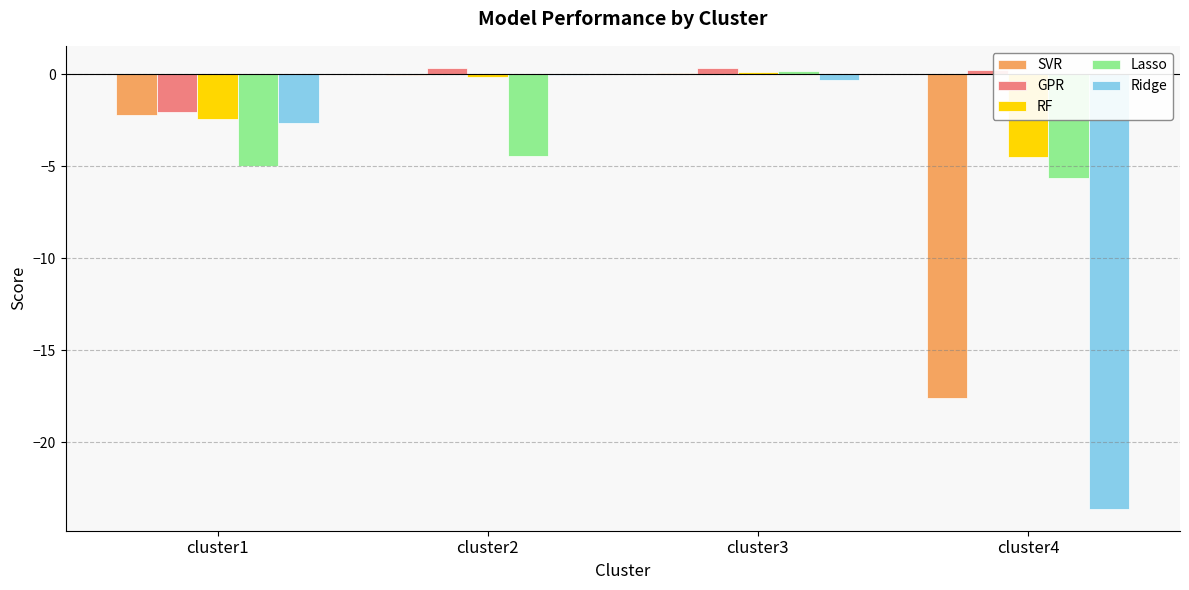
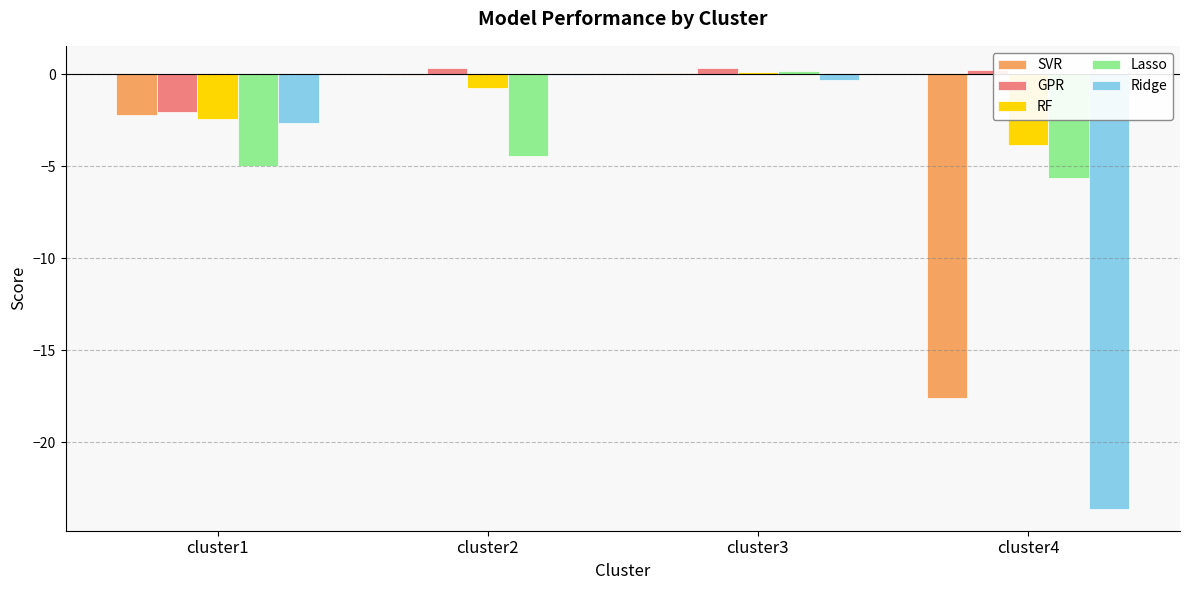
RF, cluster2: -0.1 -> -0.7
RF, cluster4: -4.5 -> -3.8
